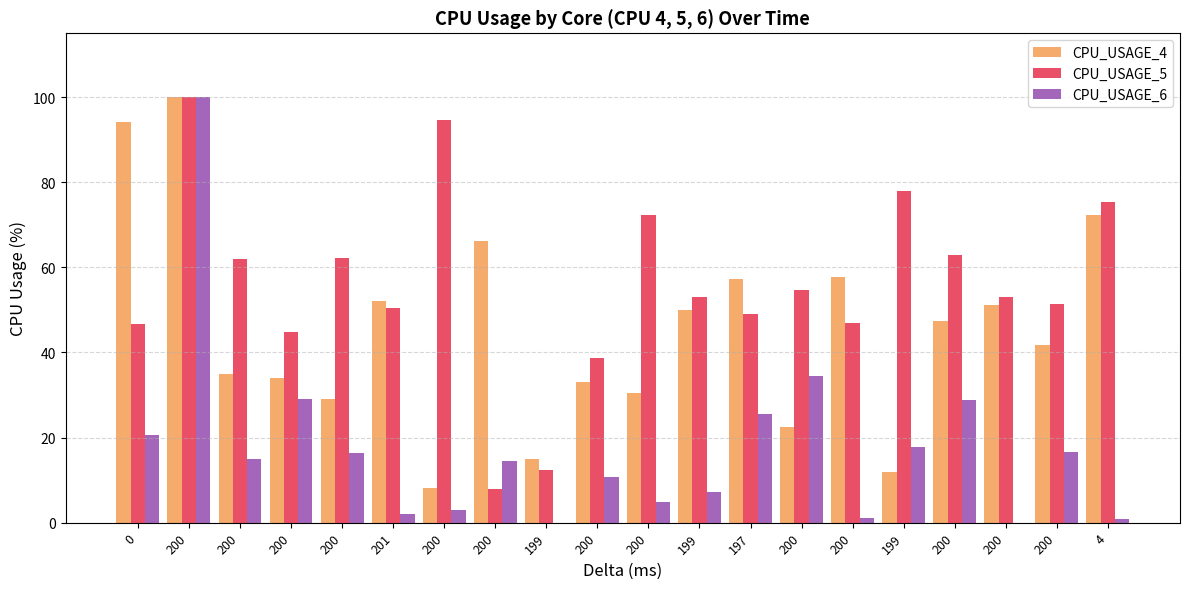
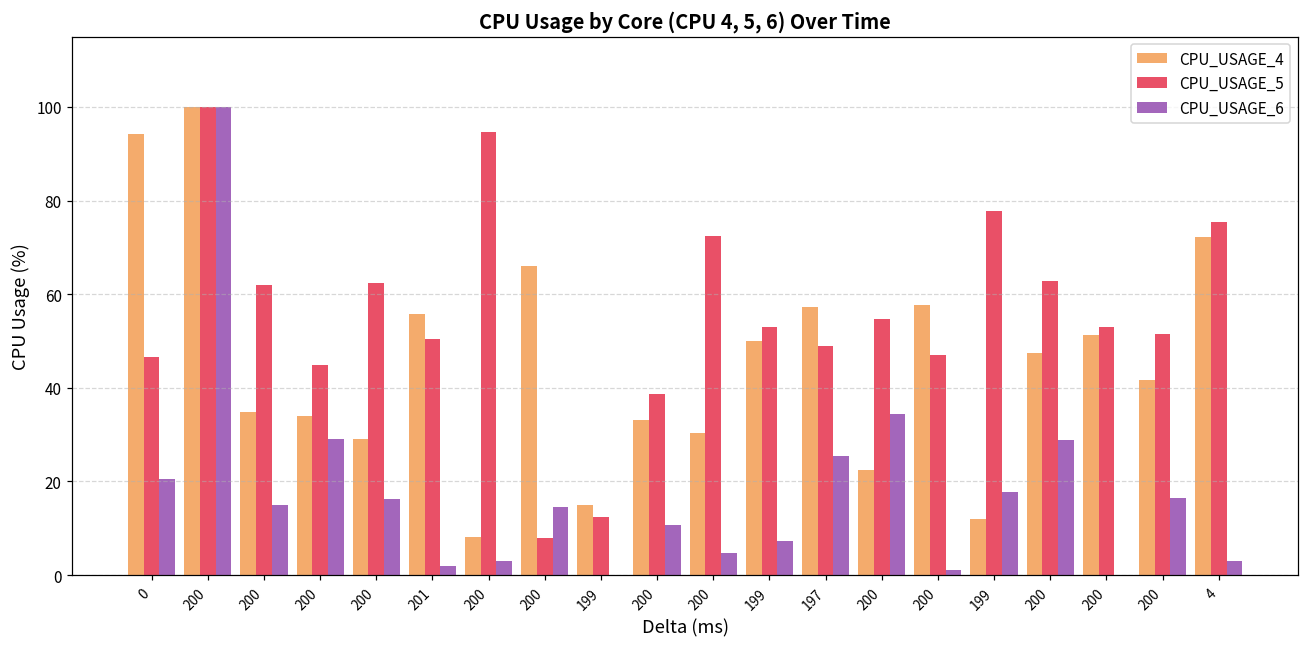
CPU_USAGE_4, 201: 52 -> 56
CPU_USAGE_6, 4: 1 -> 3
